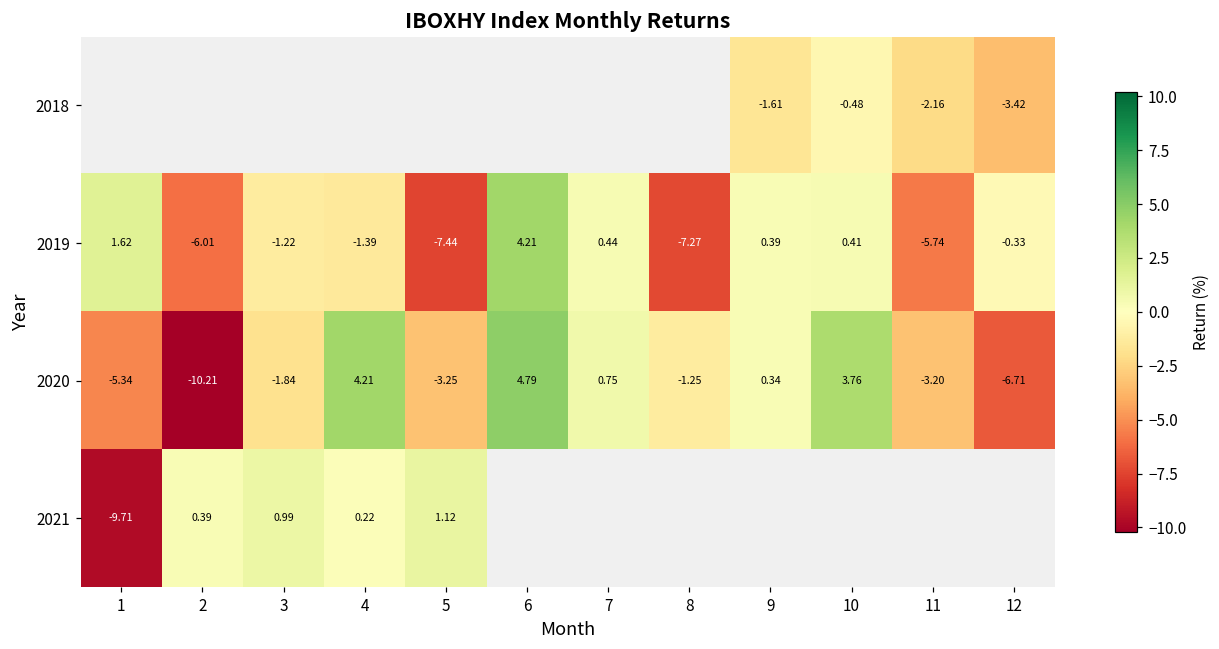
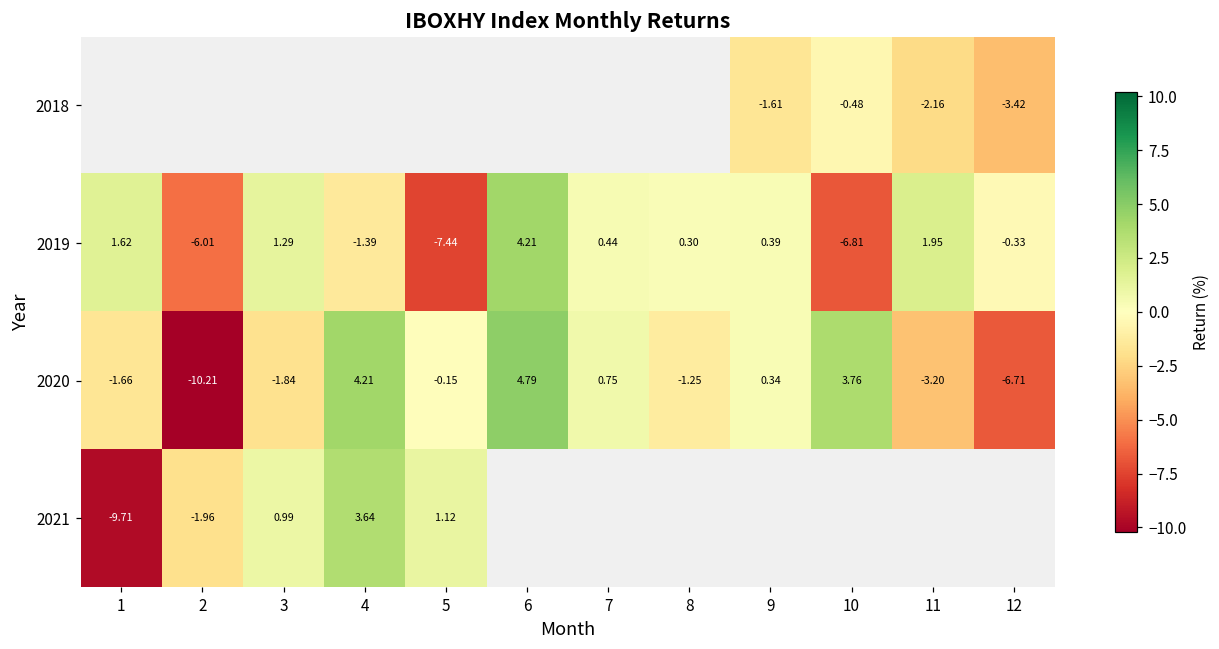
2019, 3: -1.22 -> 1.29
2019, 8: -7.27 -> 0.30
2019, 10: 0.41 -> -6.81
2019, 11: -5.74 -> 1.95
2020, 1: -5.34 -> -1.66
2020, 5: -3.25 -> -0.15
2021, 2: 0.39 -> -1.96
2021, 4: 0.22 -> 3.64
